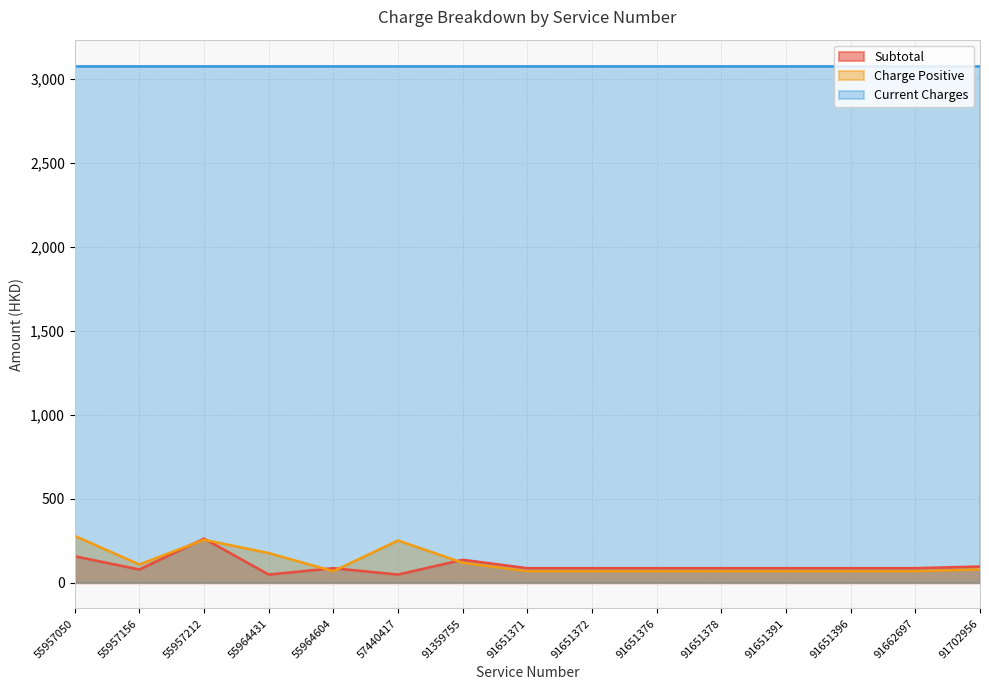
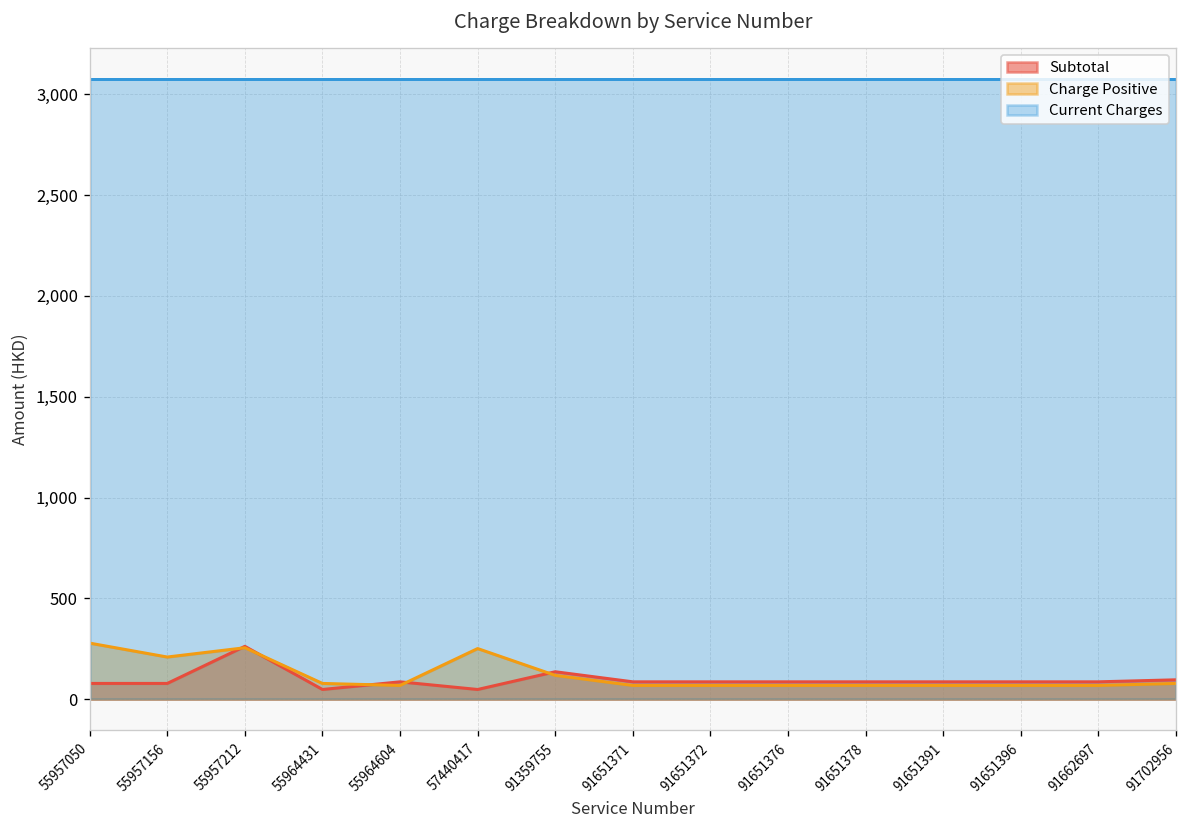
Subtotal, 55957050: 160 -> 80
Charge Positive, 55957156: 110 -> 210
Charge Positive, 55964431: 180 -> 80
